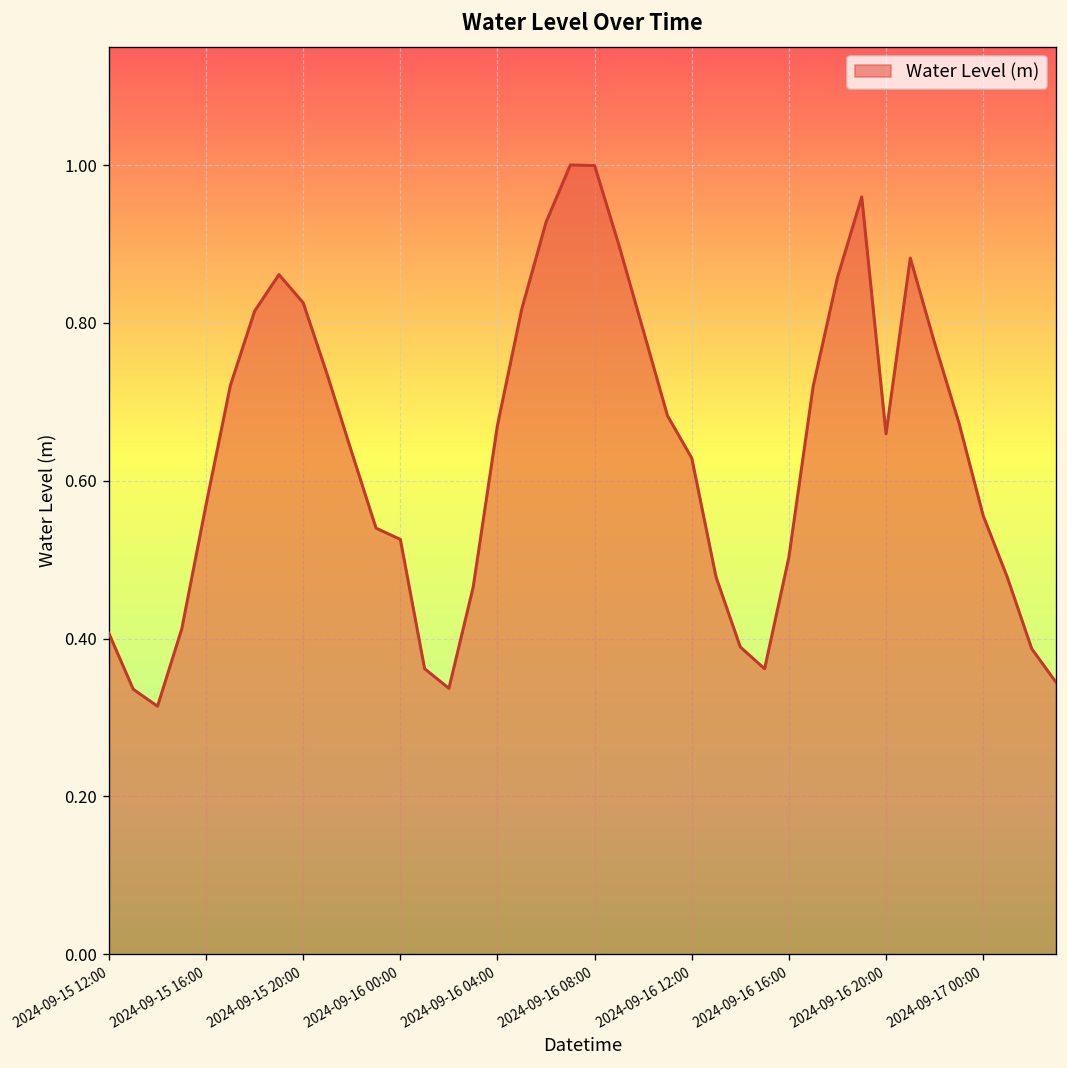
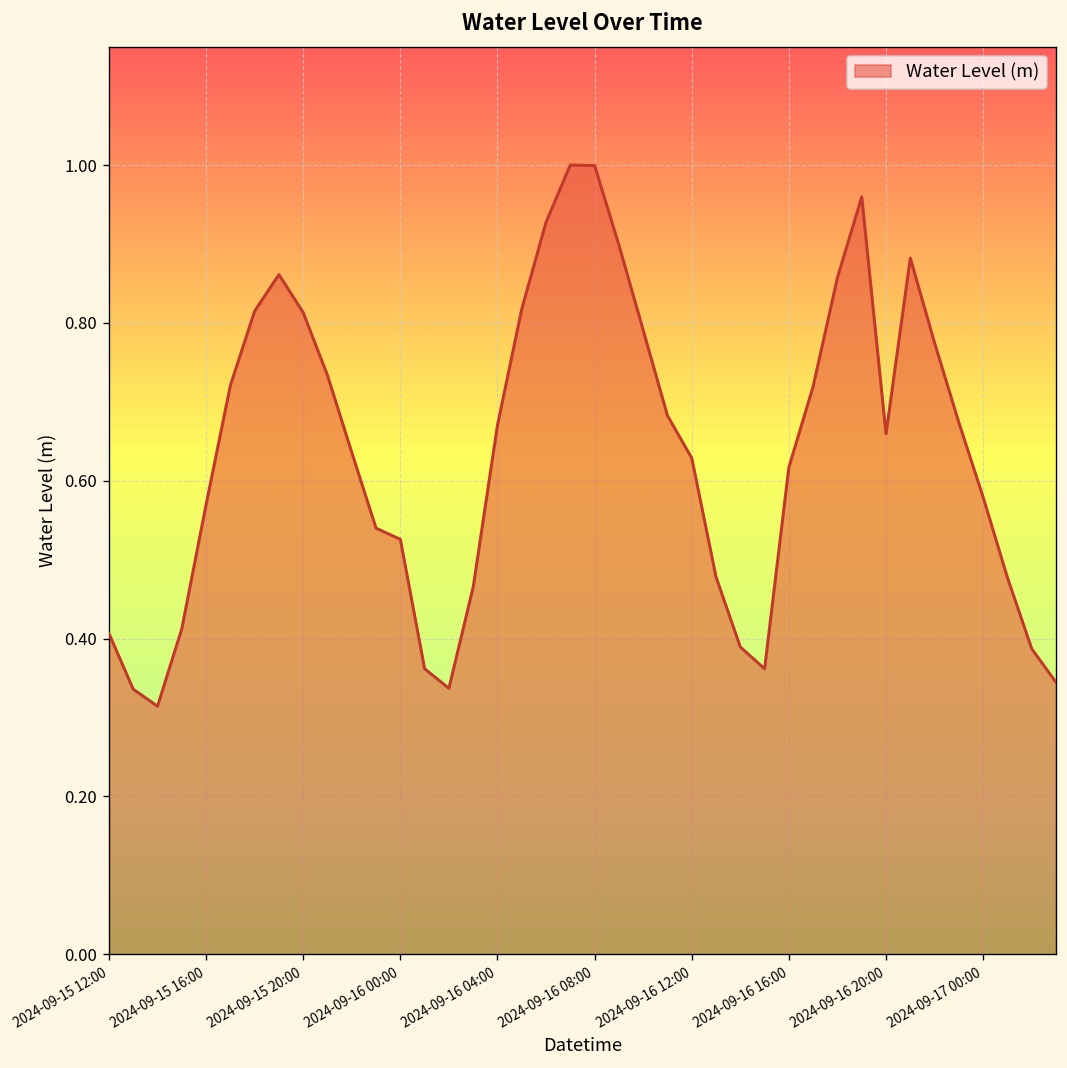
2024-09-15 20:00: 0.83 -> 0.81
2024-09-16 16:00: 0.50 -> 0.62
2024-09-17 00:00: 0.56 -> 0.58
